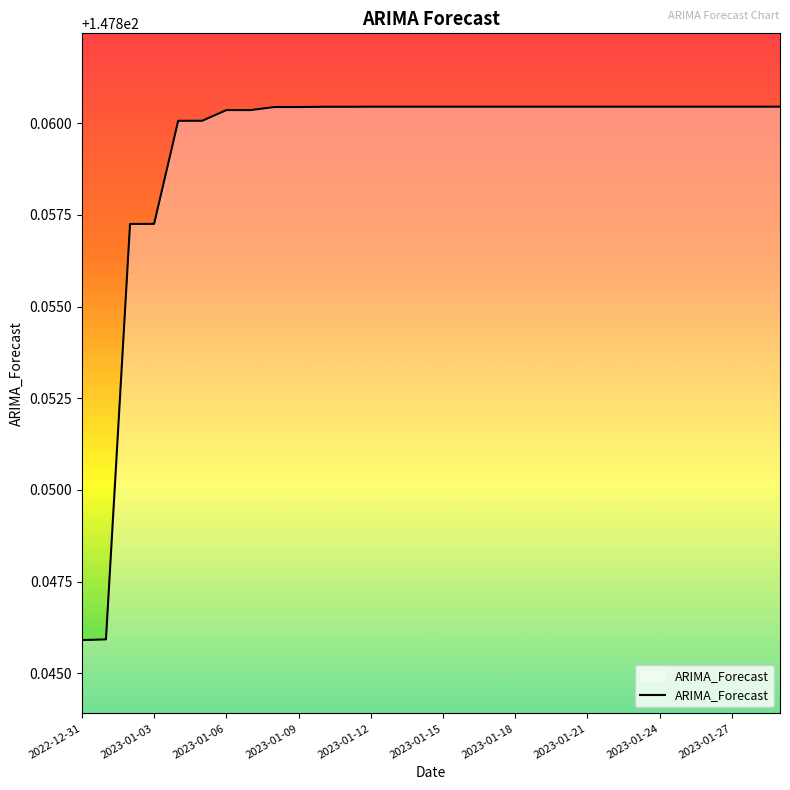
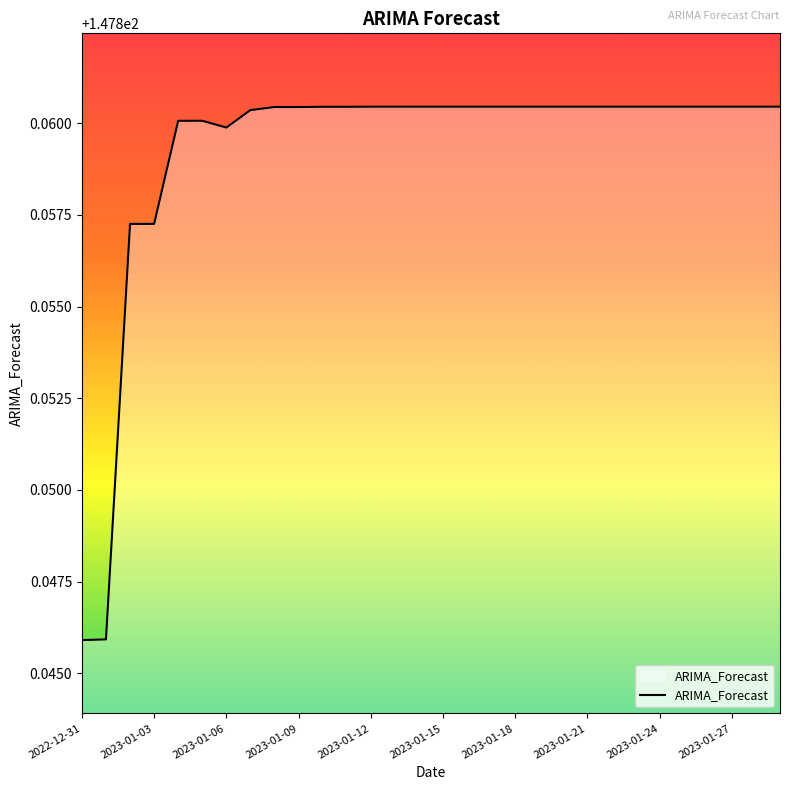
2023-01-06: 147.8604 -> 147.8599
